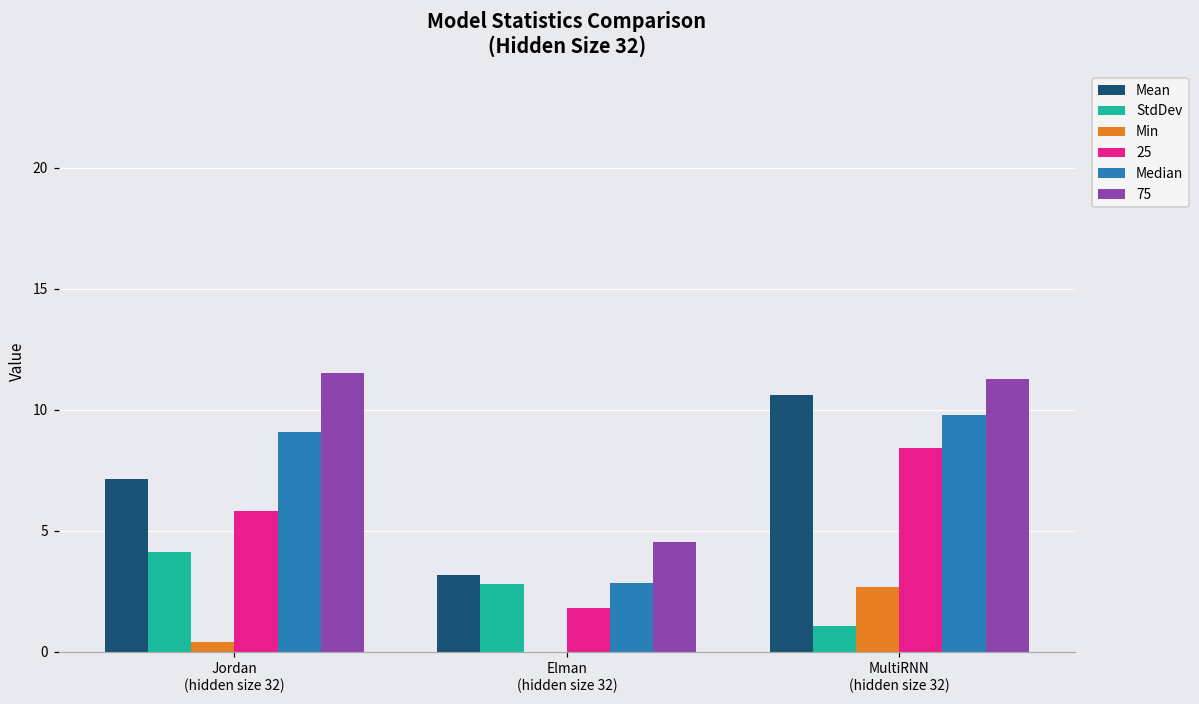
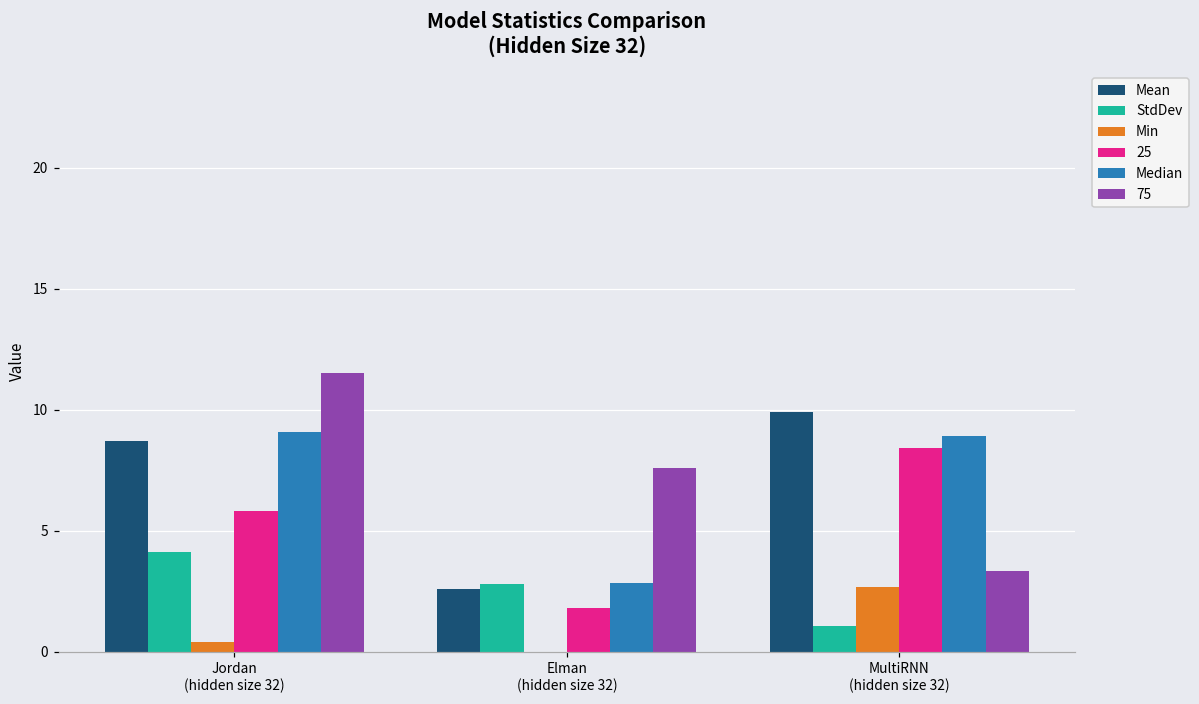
Mean, Jordan (hidden size 32): 7.1 -> 8.7
Mean, Elman (hidden size 32): 3.2 -> 2.6
75, Elman (hidden size 32): 4.5 -> 7.6
Mean, MultiRNN (hidden size 32): 10.6 -> 9.9
Median, MultiRNN (hidden size 32): 9.8 -> 8.9
75, MultiRNN (hidden size 32): 11.3 -> 3.3
